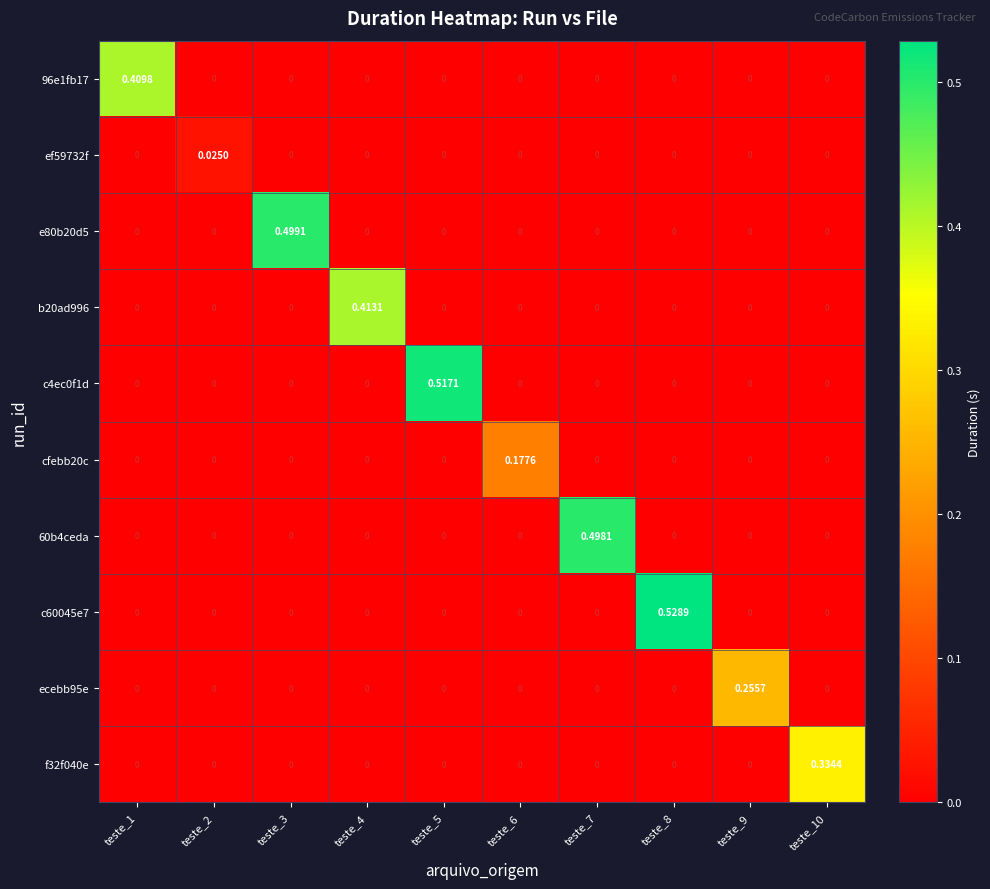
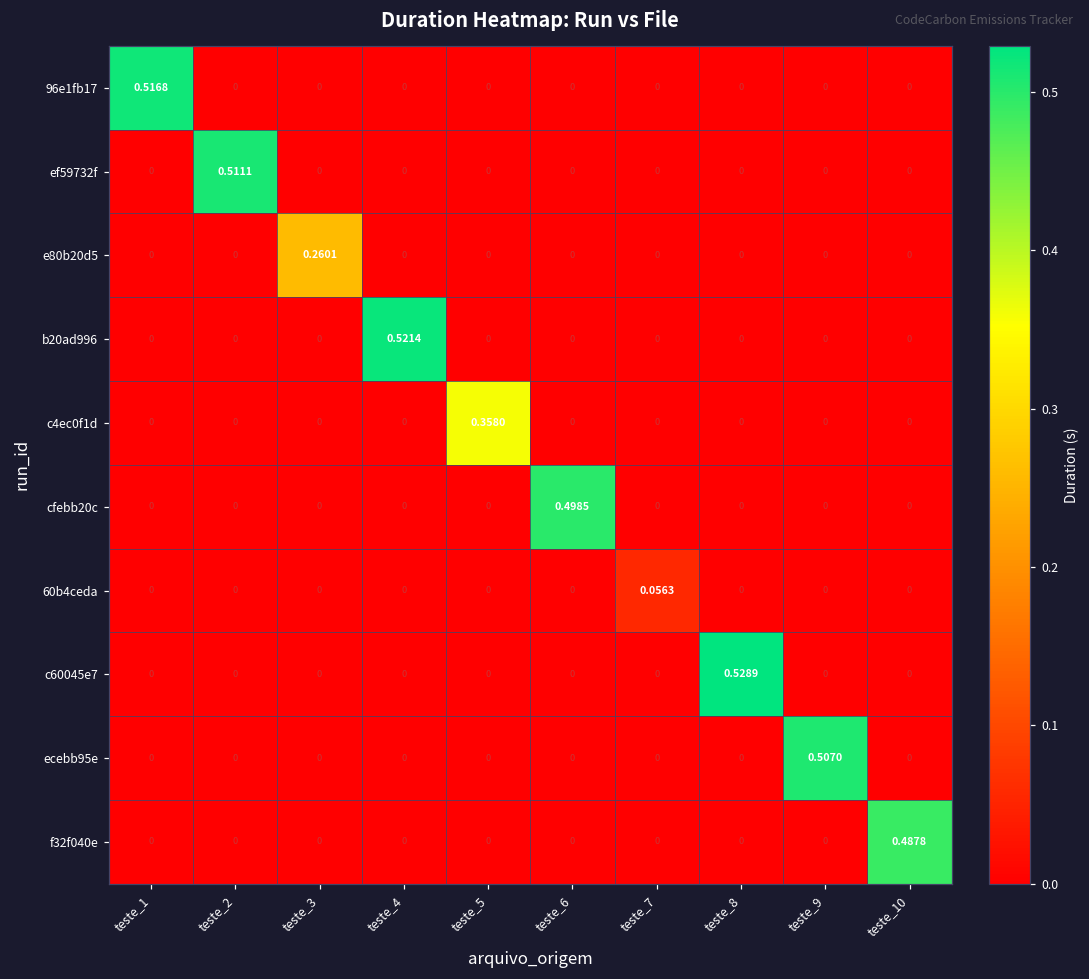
96e1fb17, teste_1: 0.4098 -> 0.5168
ef59732f, teste_2: 0.0250 -> 0.5111
e80b20d5, teste_3: 0.4991 -> 0.2601
b20ad996, teste_4: 0.4131 -> 0.5214
c4ec0f1d, teste_5: 0.5171 -> 0.3580
cfebb20c, teste_6: 0.1776 -> 0.4985
60b4ceda, teste_7: 0.4981 -> 0.0563
ecebb95e, teste_9: 0.2557 -> 0.5070
f32f040e, teste_10: 0.3344 -> 0.4878
